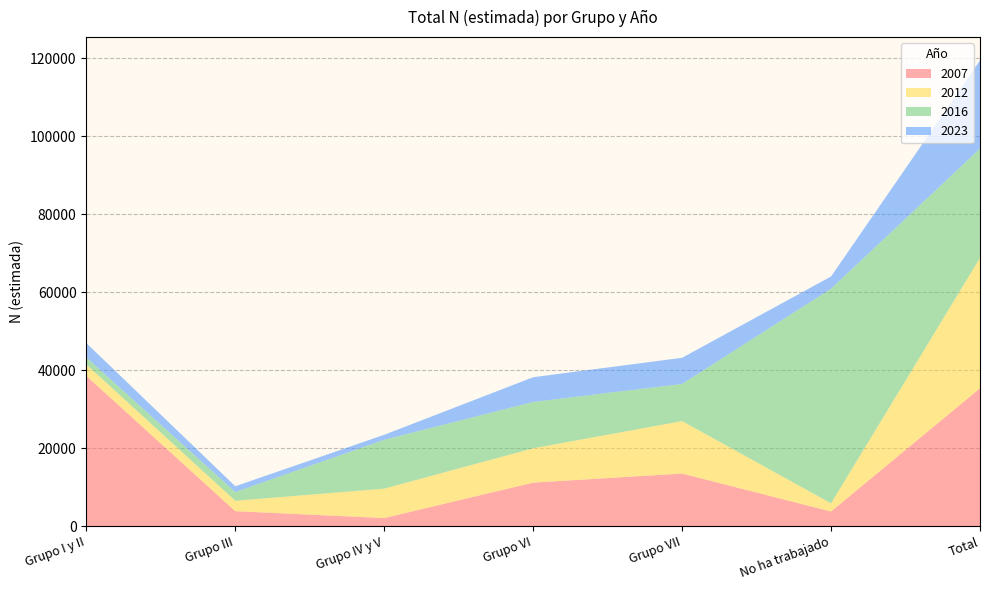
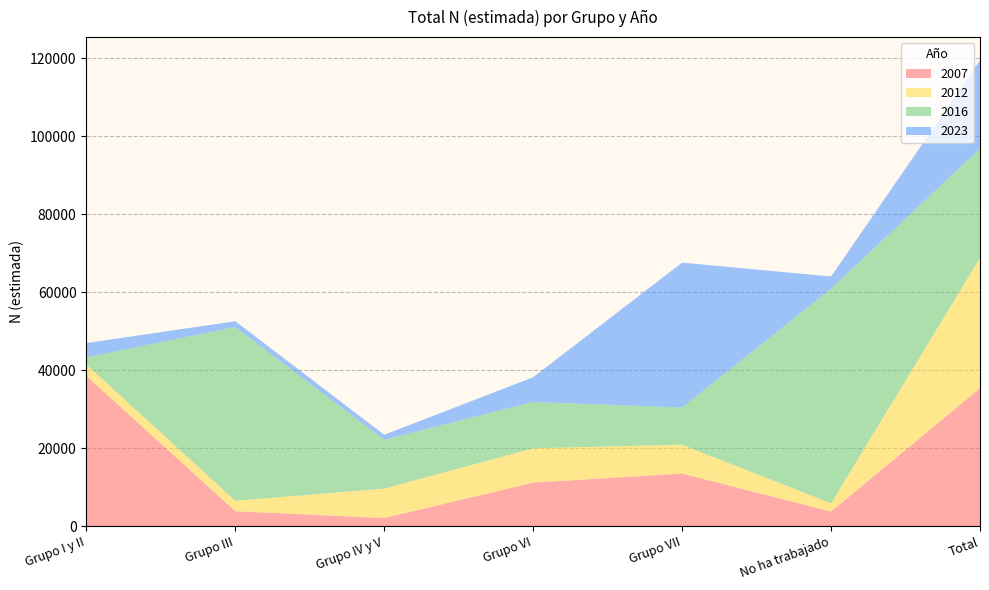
2016, Grupo III: 2000 -> 45000
2012, Grupo VII: 13000 -> 7000
2023, Grupo VII: 7000 -> 37000
